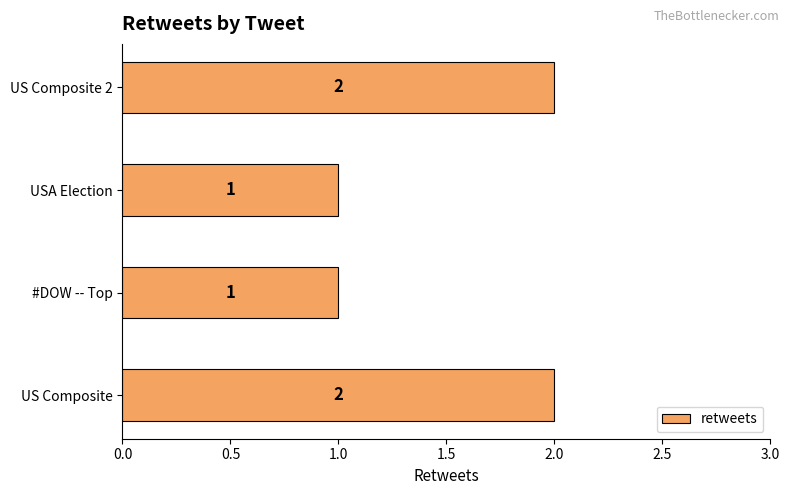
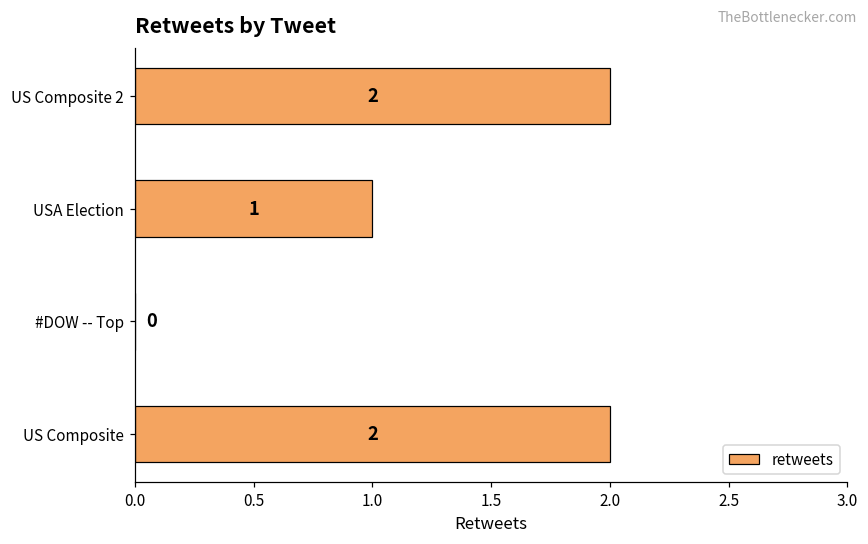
#DOW -- Top: 1 -> 0
